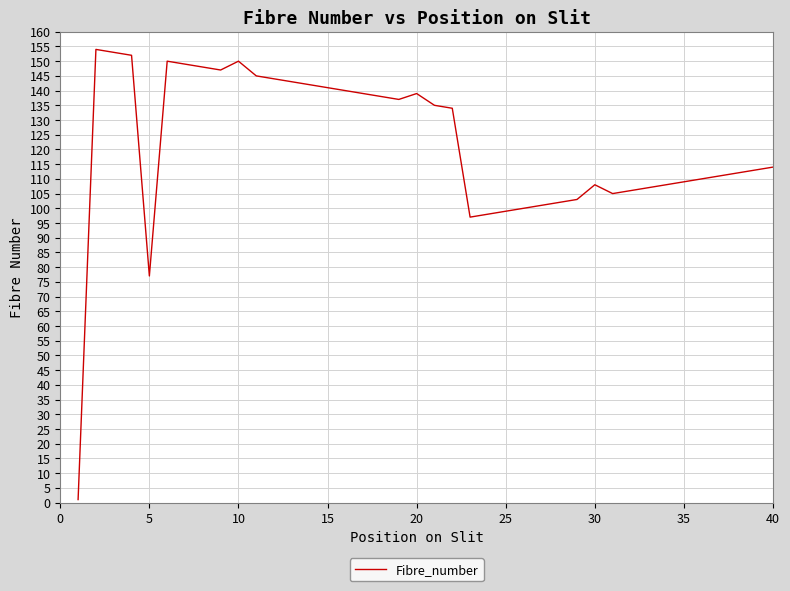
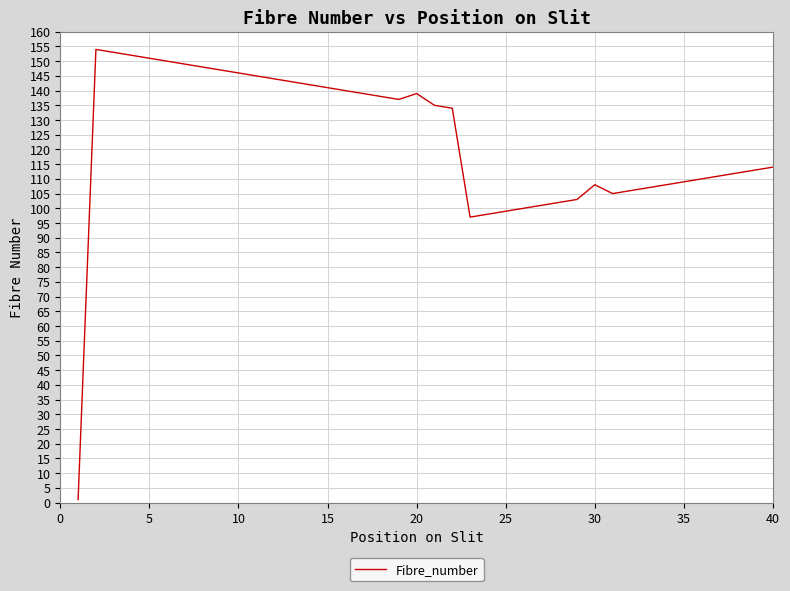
5: 77 -> 151
10: 150 -> 146
